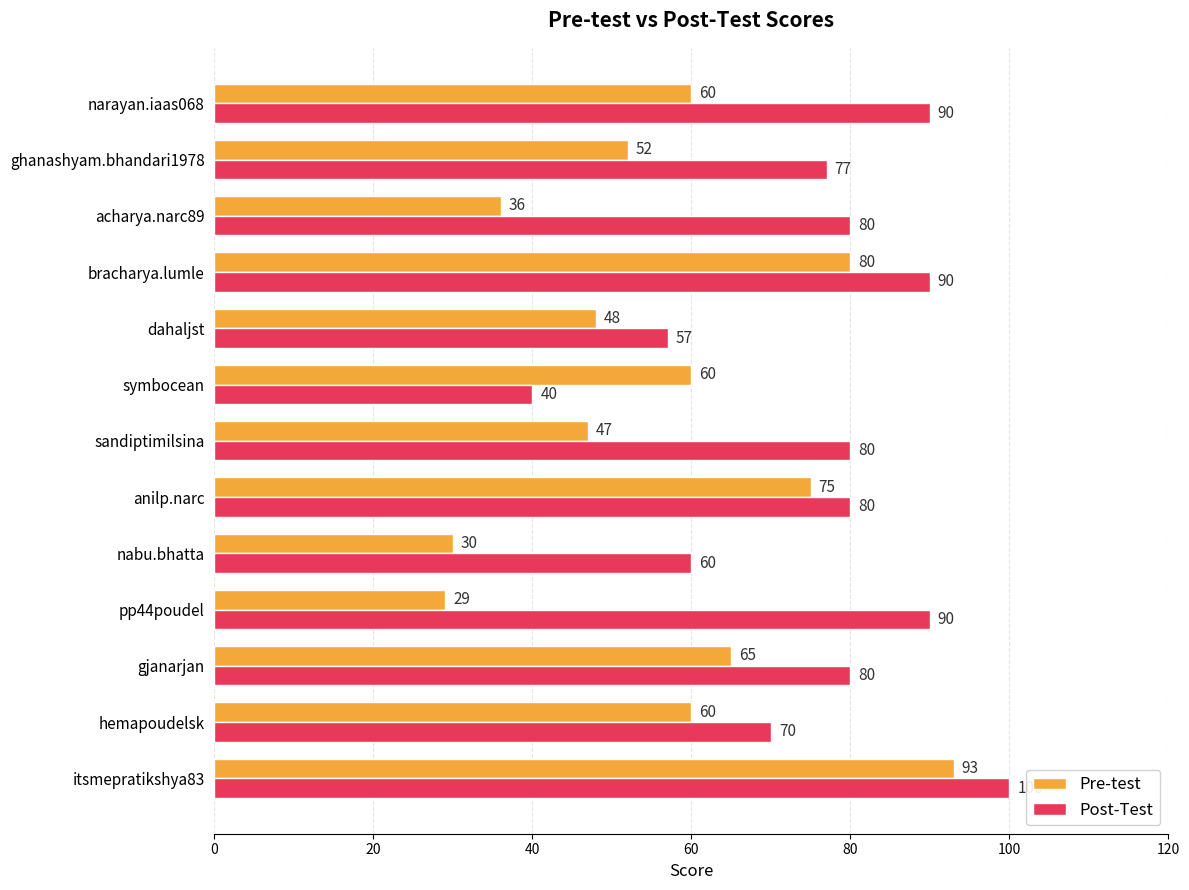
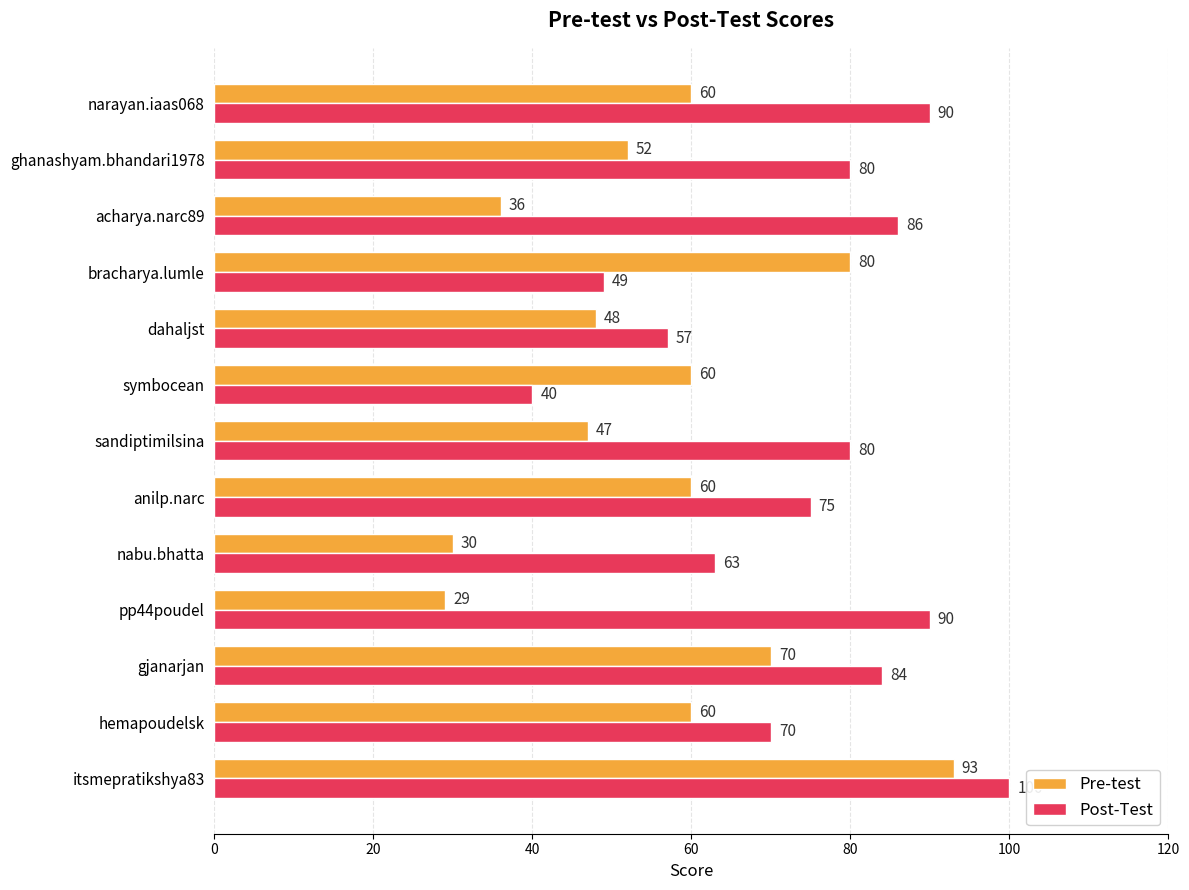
Post-Test, ghanashyam.bhandari1978: 77 -> 80
Post-Test, acharya.narc89: 80 -> 86
Post-Test, bracharya.lumle: 90 -> 49
Pre-test, anilp.narc: 75 -> 60
Post-Test, anilp.narc: 80 -> 75
Post-Test, nabu.bhatta: 60 -> 63
Pre-test, gjanarjan: 65 -> 70
Post-Test, gjanarjan: 80 -> 84
